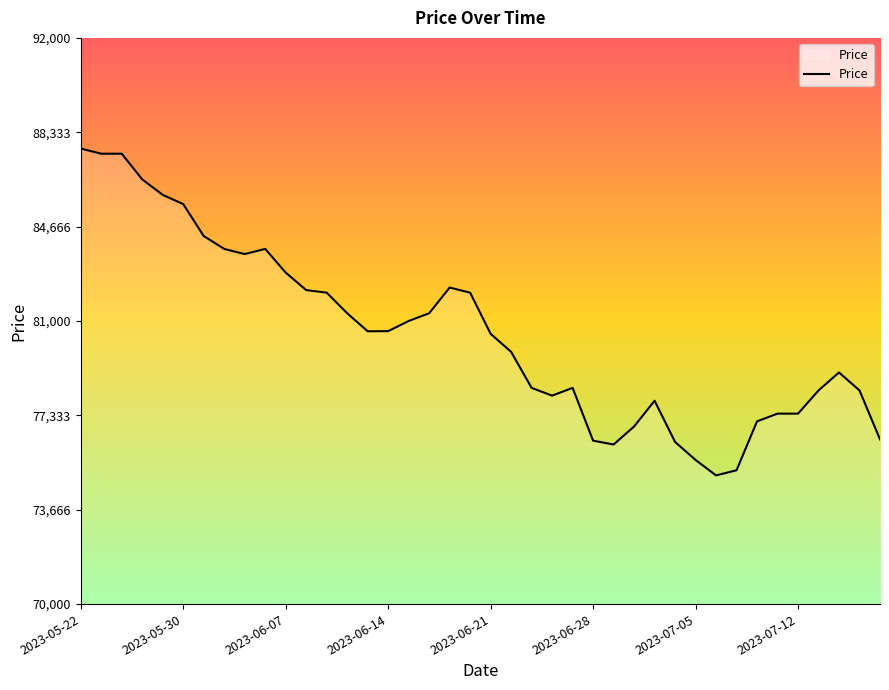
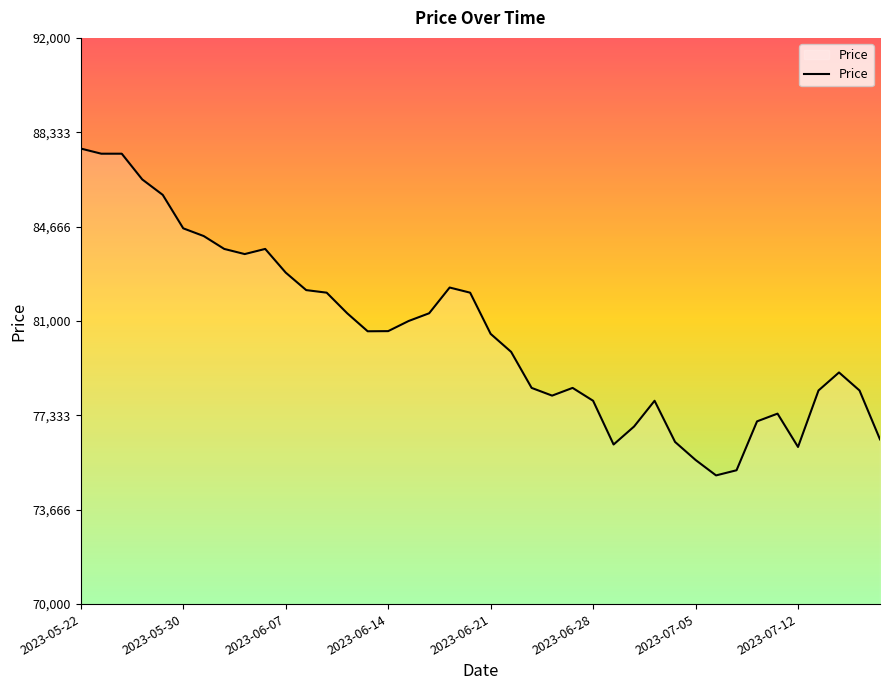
2023-05-30: 85,500 -> 84,600
2023-06-28: 76,400 -> 77,900
2023-07-12: 77,400 -> 76,100
